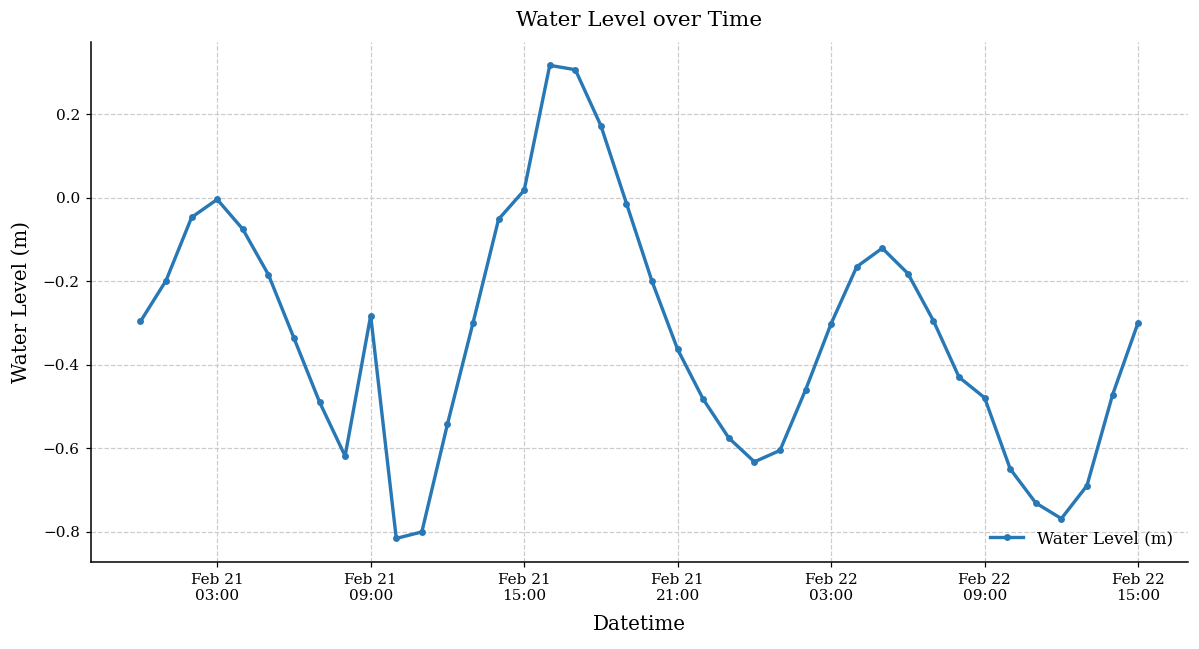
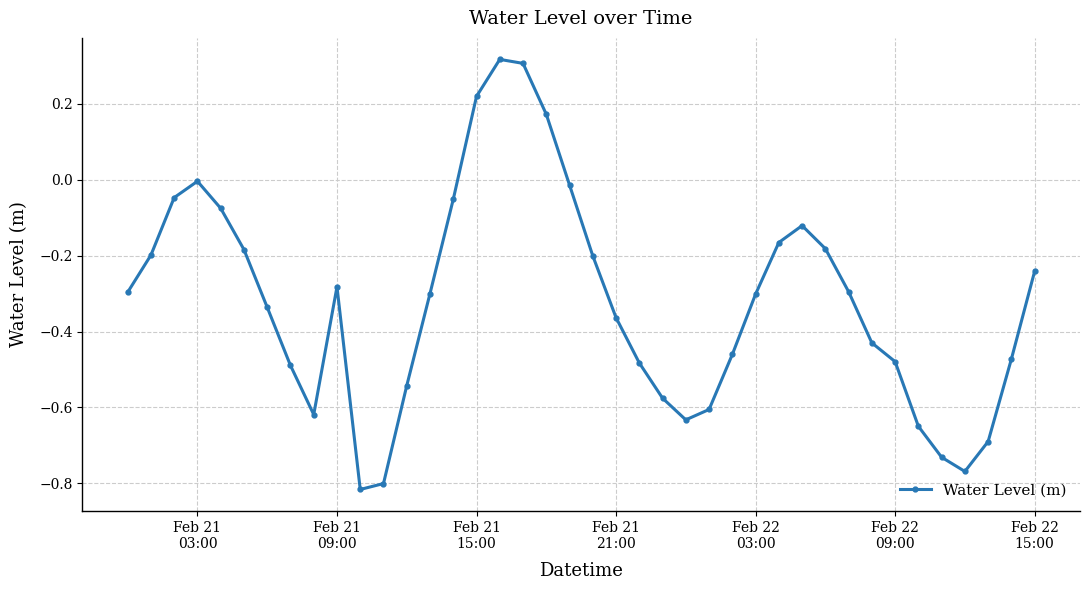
Feb 21 15:00: 0.02 -> 0.22
Feb 22 15:00: -0.30 -> -0.24
